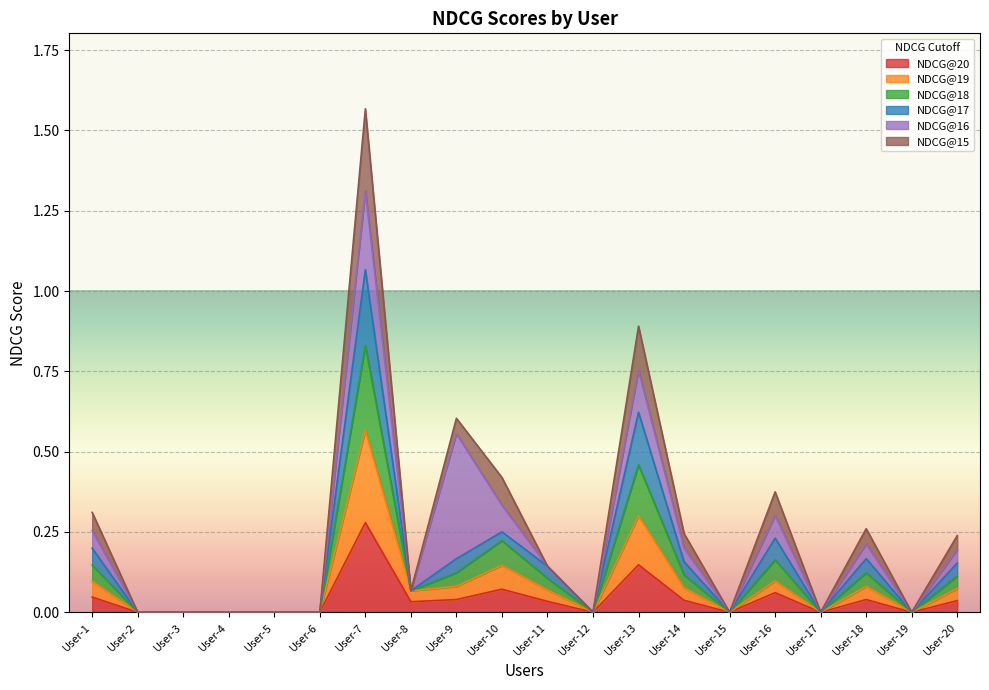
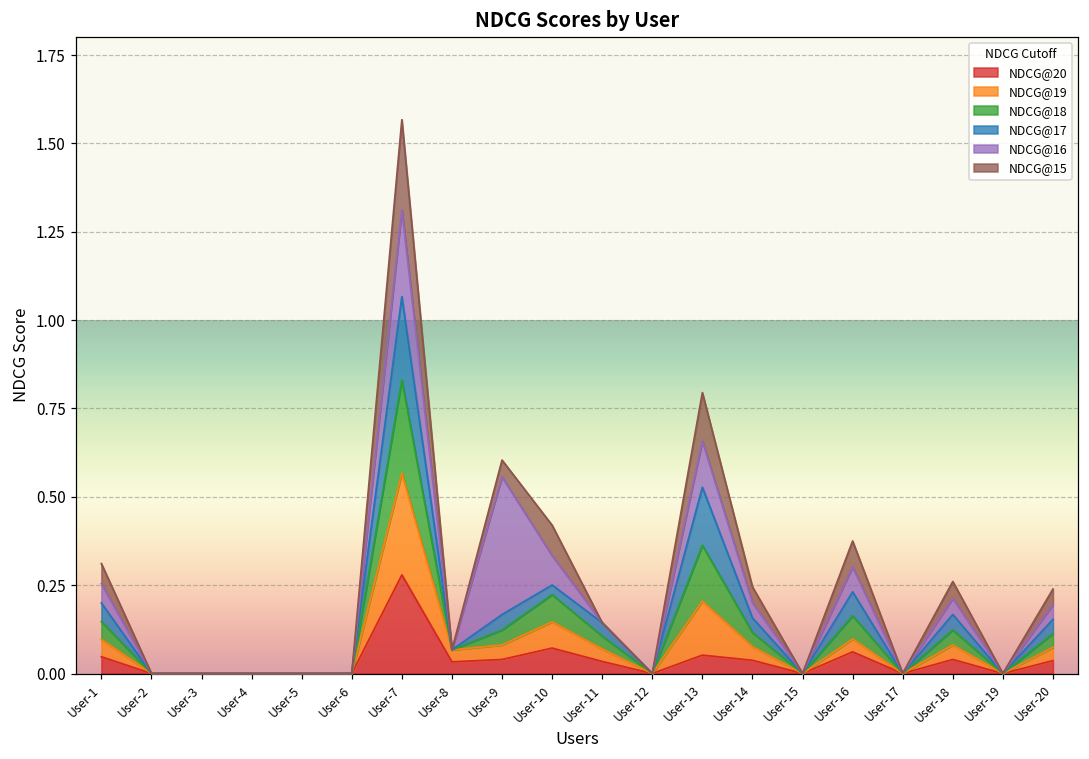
NDCG@20, User-13: 0.15 -> 0.05
